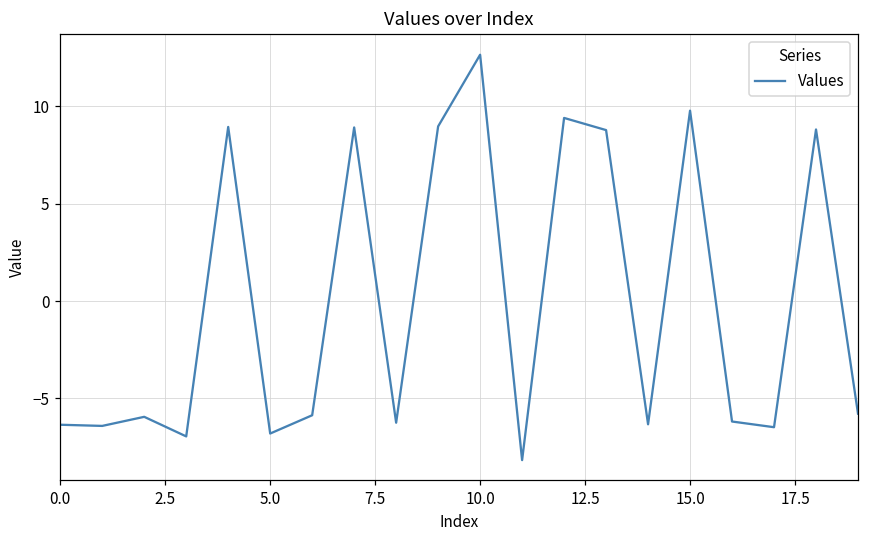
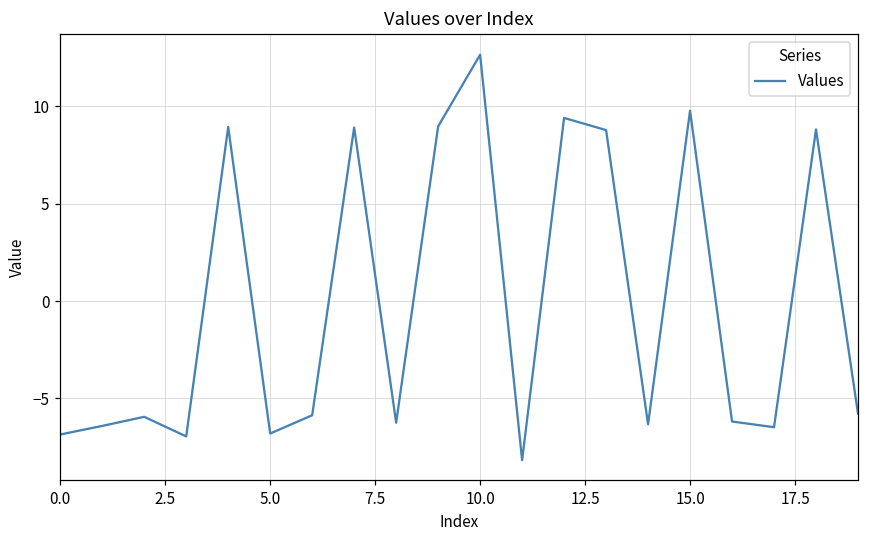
0.0: -6.3 -> -6.8
